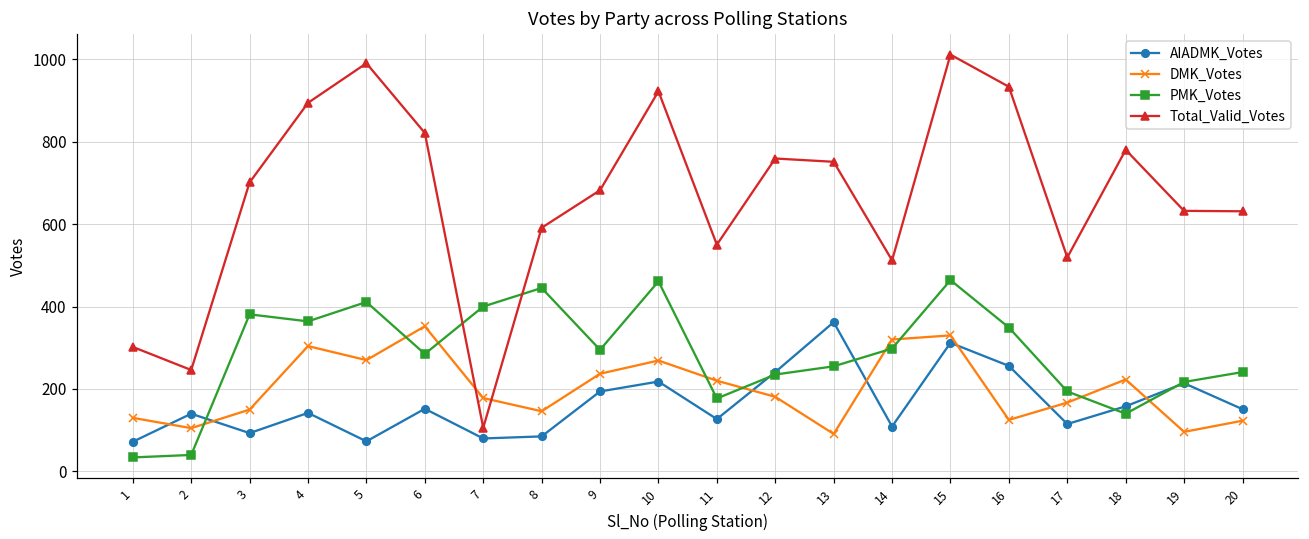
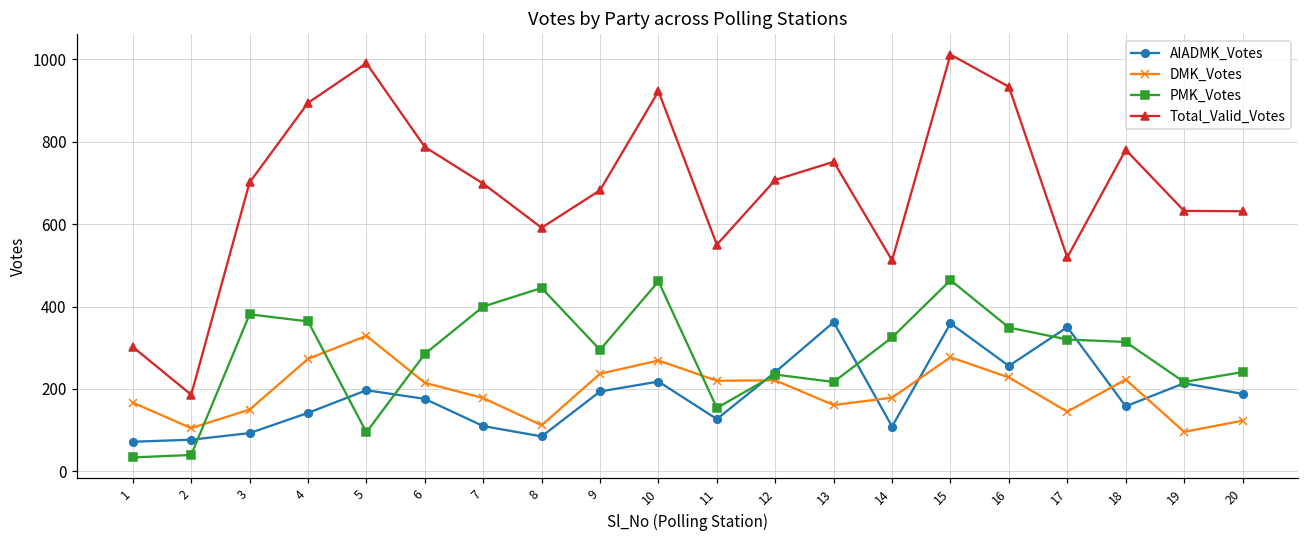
DMK_Votes, 1: 130 -> 170
AIADMK_Votes, 2: 140 -> 80
Total_Valid_Votes, 2: 250 -> 190
DMK_Votes, 4: 300 -> 270
AIADMK_Votes, 5: 70 -> 200
DMK_Votes, 5: 270 -> 330
PMK_Votes, 5: 410 -> 100
AIADMK_Votes, 6: 150 -> 180
DMK_Votes, 6: 350 -> 220
Total_Valid_Votes, 6: 820 -> 790
AIADMK_Votes, 7: 80 -> 110
Total_Valid_Votes, 7: 110 -> 700
DMK_Votes, 8: 150 -> 110
PMK_Votes, 11: 180 -> 150
DMK_Votes, 12: 180 -> 220
Total_Valid_Votes, 12: 760 -> 710
DMK_Votes, 13: 90 -> 160
PMK_Votes, 13: 260 -> 220
DMK_Votes, 14: 320 -> 180
PMK_Votes, 14: 300 -> 330
AIADMK_Votes, 15: 310 -> 360
DMK_Votes, 15: 330 -> 280
DMK_Votes, 16: 130 -> 230
AIADMK_Votes, 17: 120 -> 350
DMK_Votes, 17: 170 -> 150
PMK_Votes, 17: 190 -> 320
PMK_Votes, 18: 140 -> 310
AIADMK_Votes, 20: 150 -> 190
